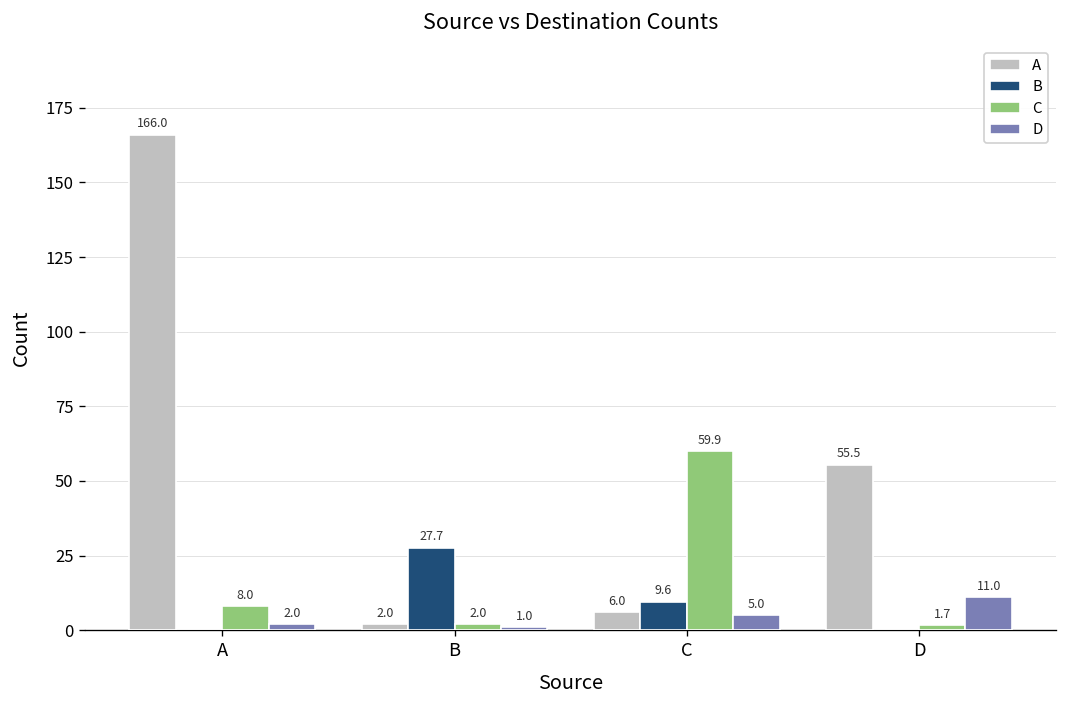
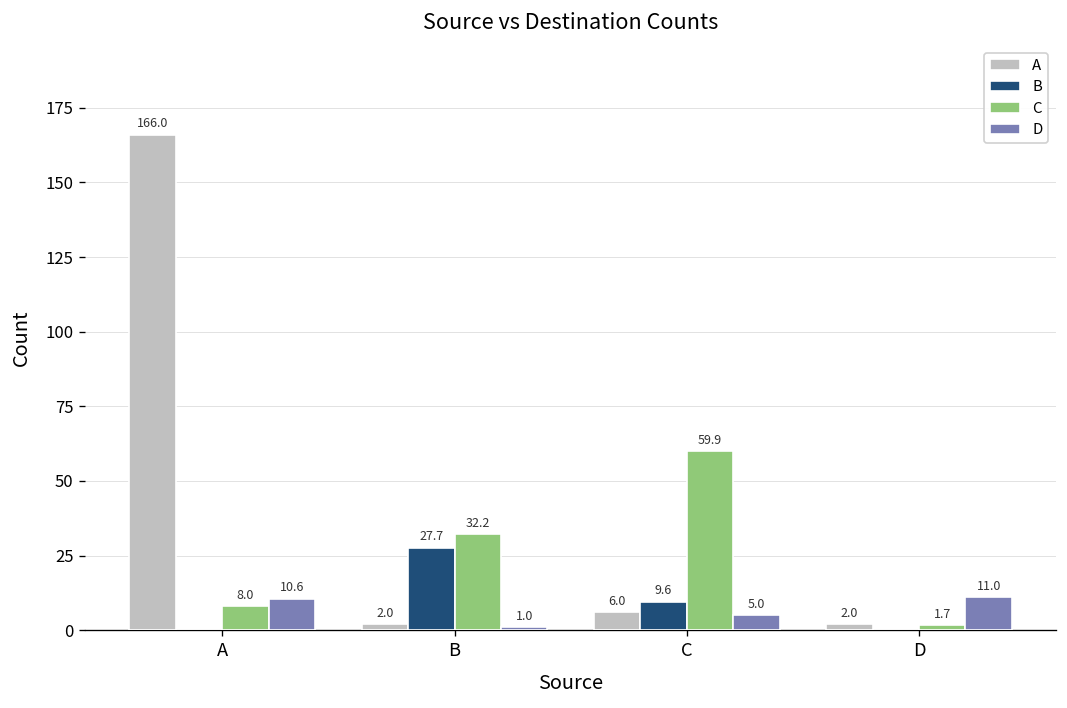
D, A: 2.0 -> 10.6
C, B: 2.0 -> 32.2
A, D: 55.5 -> 2.0
